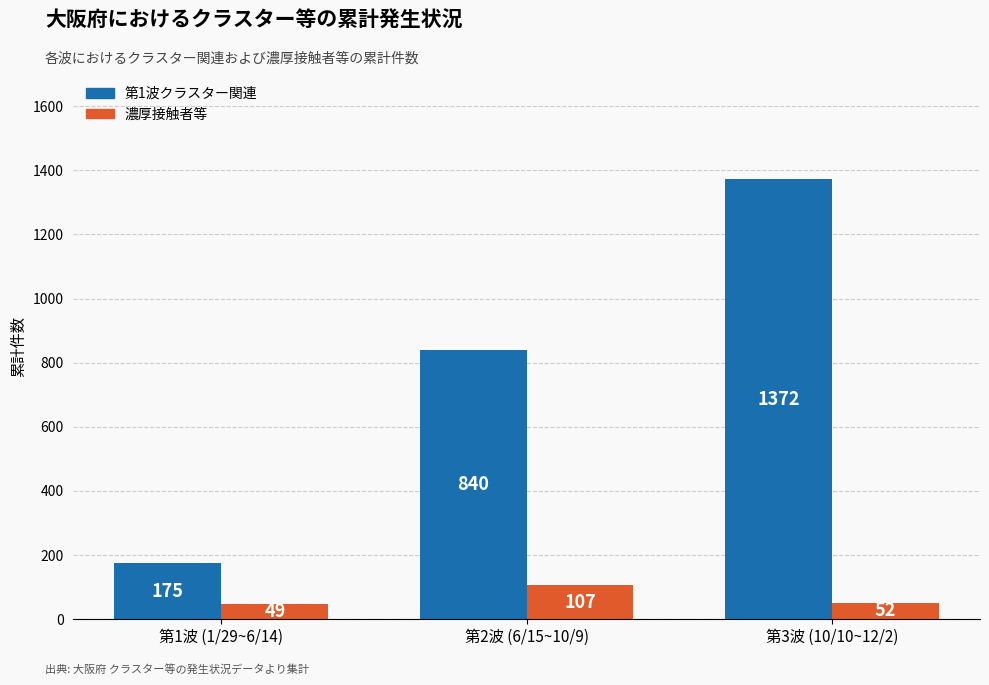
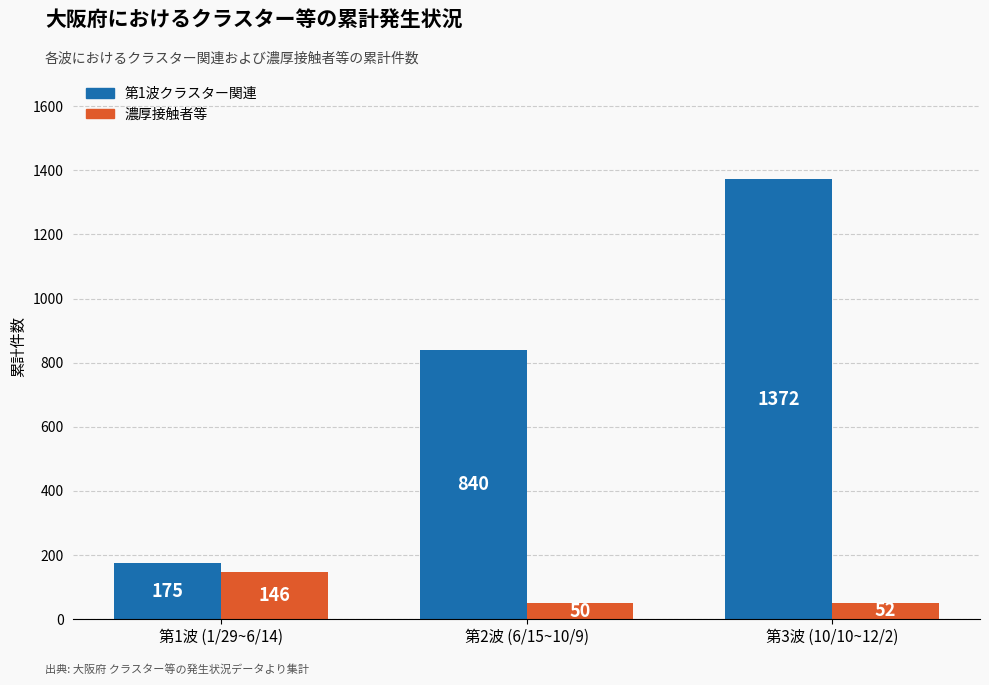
濃厚接触者等, 第1波 (1/29~6/14): 49 -> 146
濃厚接触者等, 第2波 (6/15~10/9): 107 -> 50
